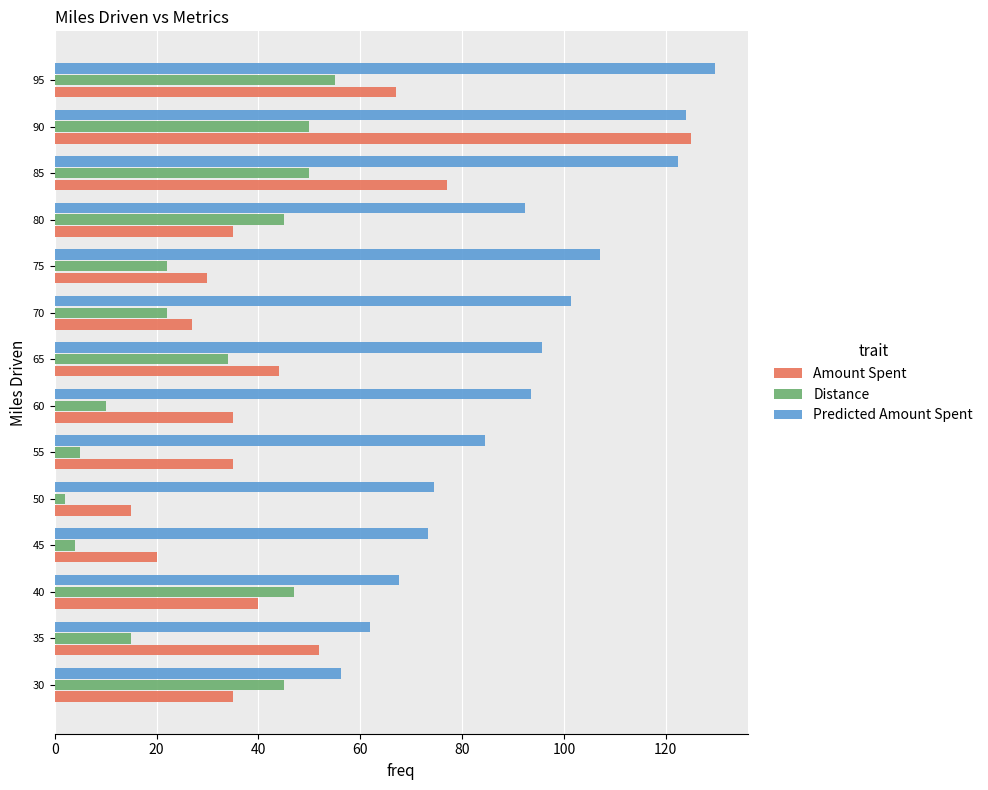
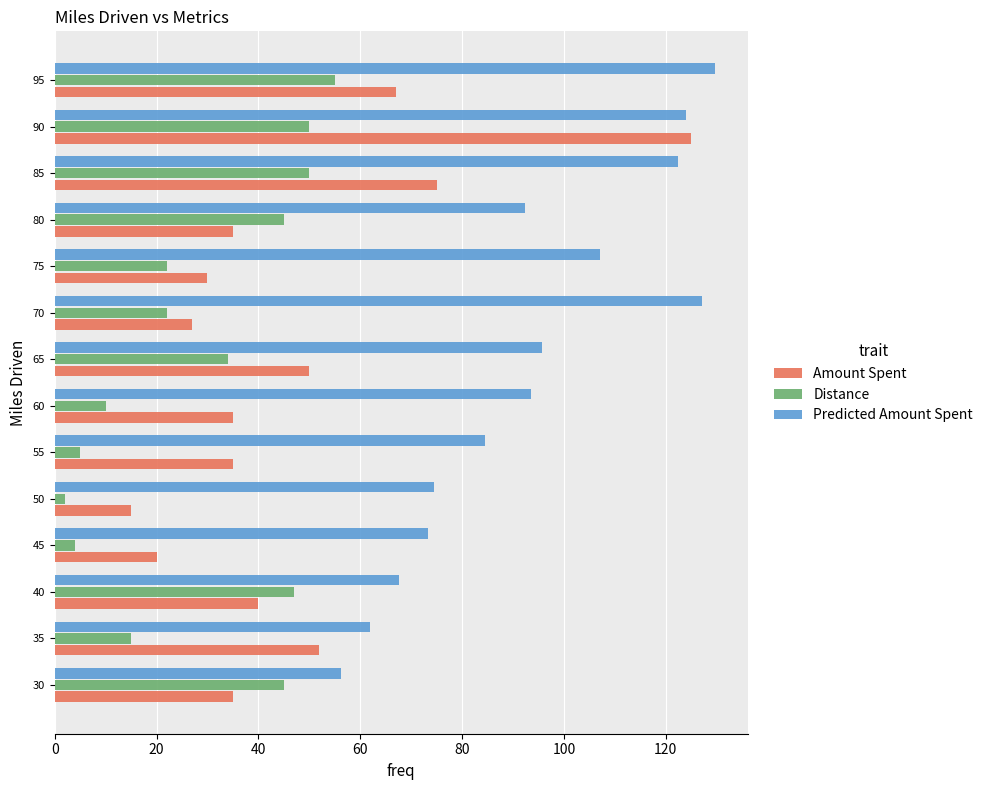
Amount Spent, 85: 77 -> 75
Predicted Amount Spent, 70: 101 -> 127
Amount Spent, 65: 44 -> 50
